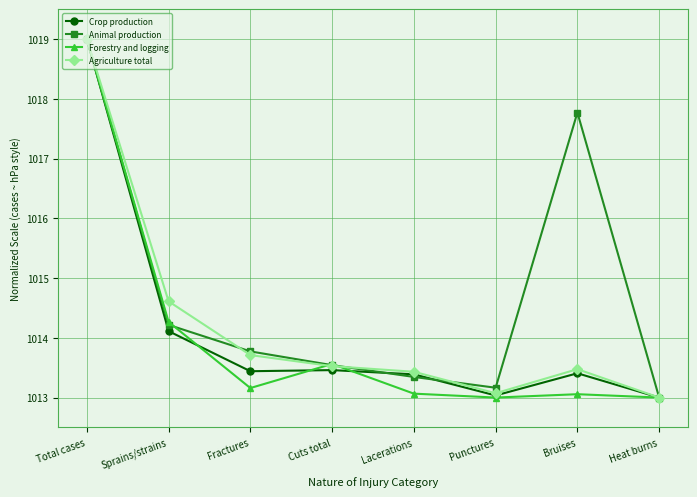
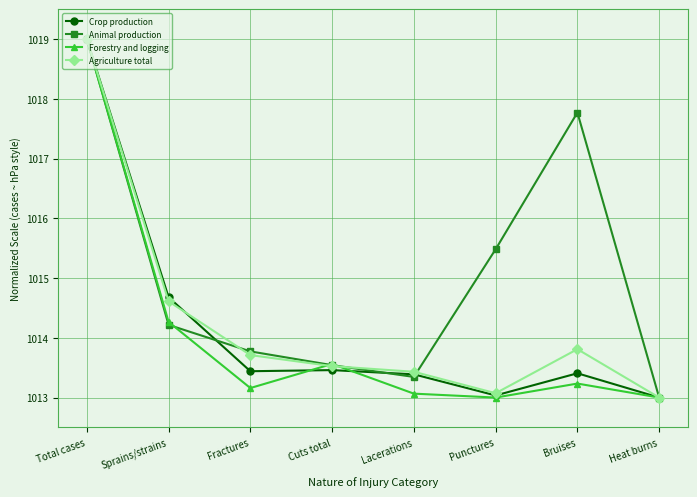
Crop production, Sprains/strains: 1014.1 -> 1014.7
Animal production, Punctures: 1013.2 -> 1015.5
Forestry and logging, Bruises: 1013.1 -> 1013.2
Agriculture total, Bruises: 1013.5 -> 1013.8
